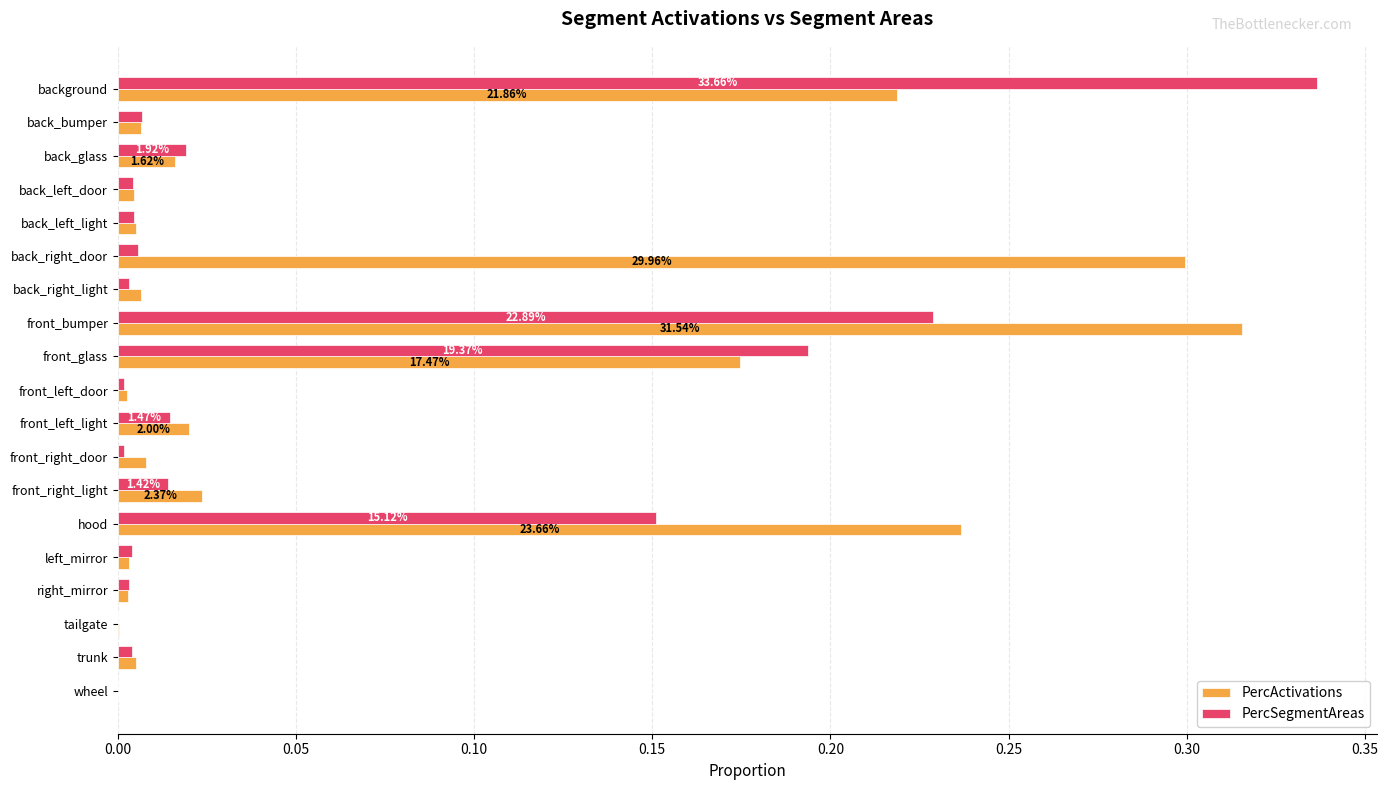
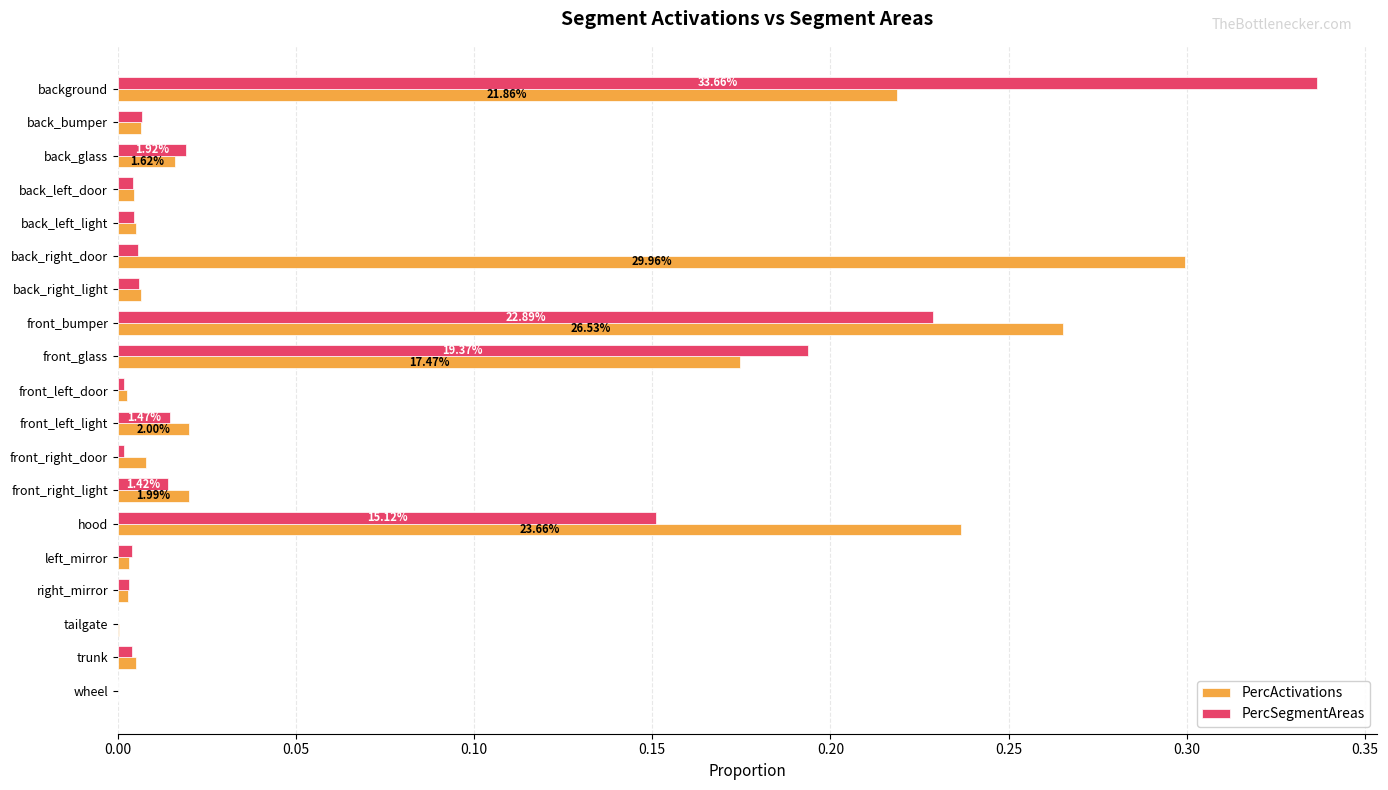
PercSegmentAreas, back_right_light: 0.003 -> 0.006
PercActivations, front_bumper: 31.54% -> 26.53%
PercActivations, front_right_light: 2.37% -> 1.99%
